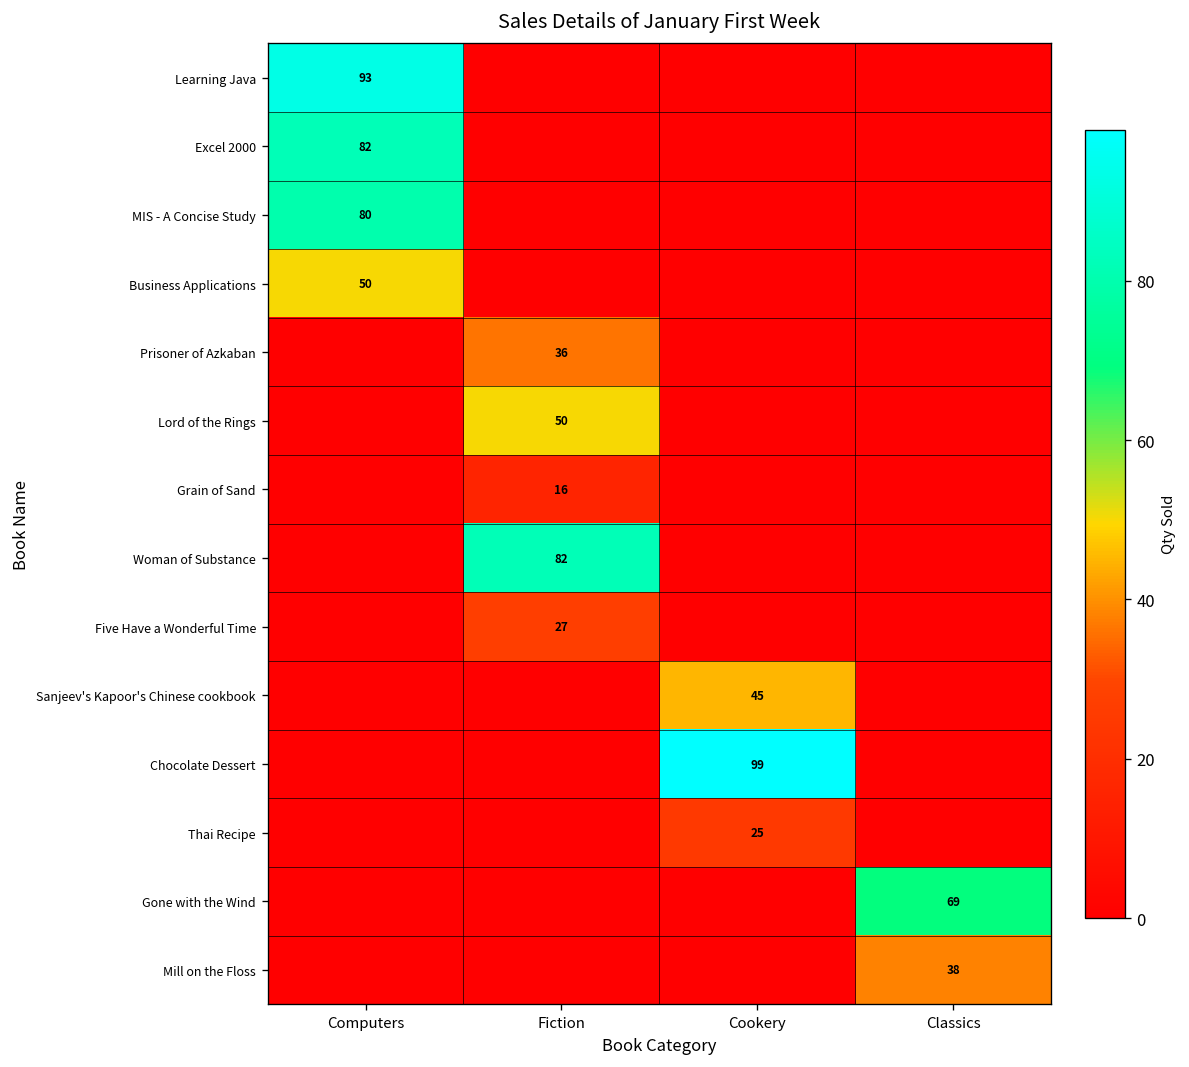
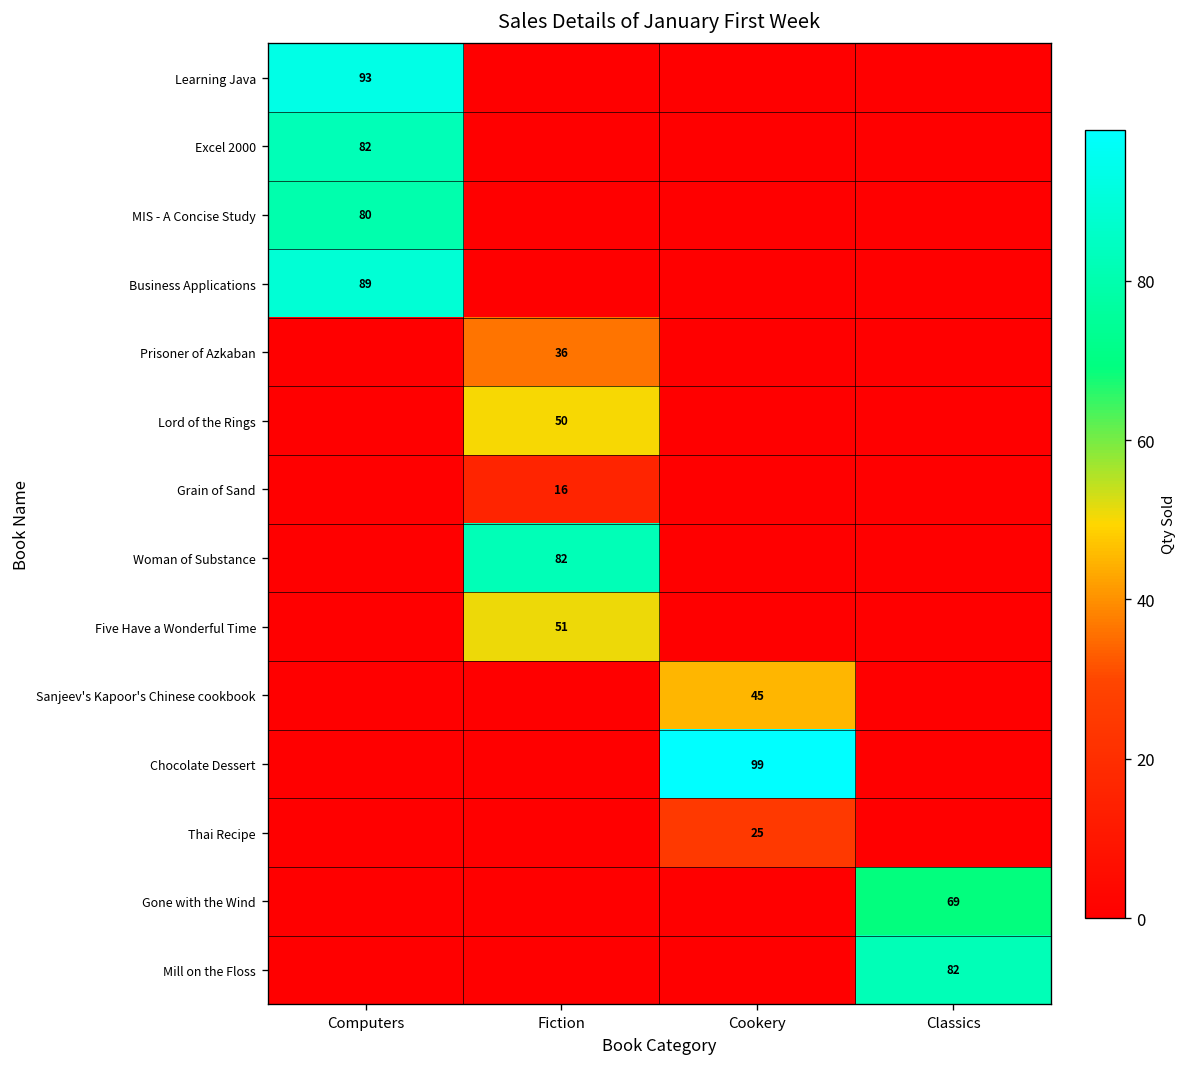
Business Applications, Computers: 50 -> 89
Five Have a Wonderful Time, Fiction: 27 -> 51
Mill on the Floss, Classics: 38 -> 82
